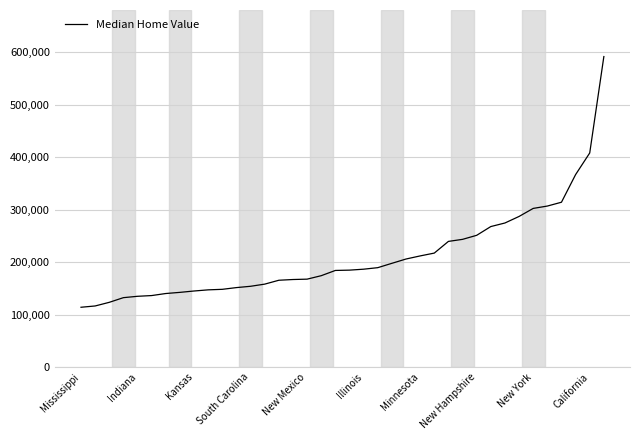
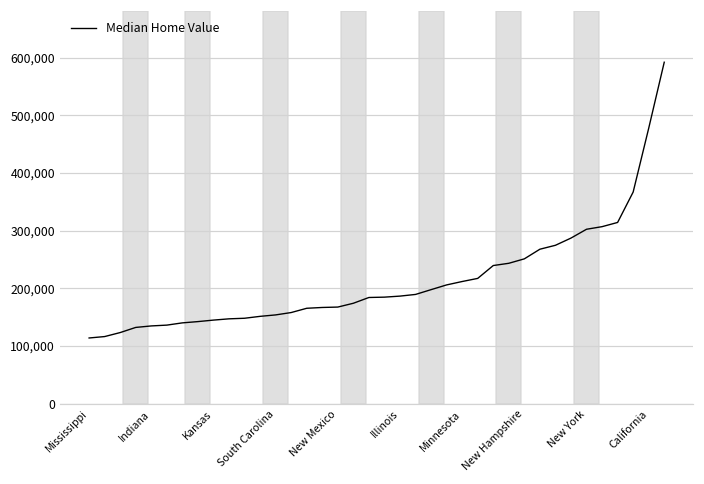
California: 410,000 -> 480,000
